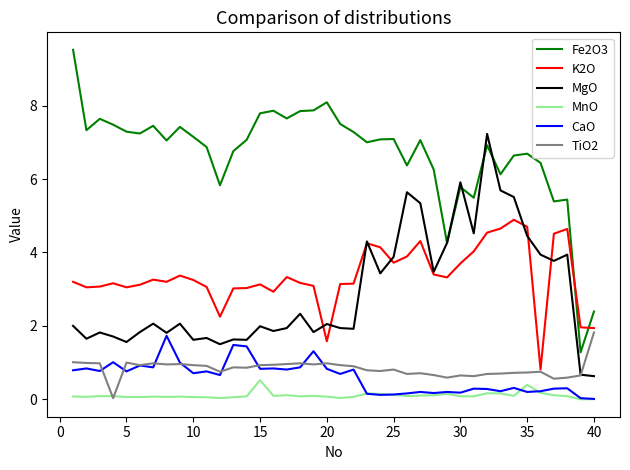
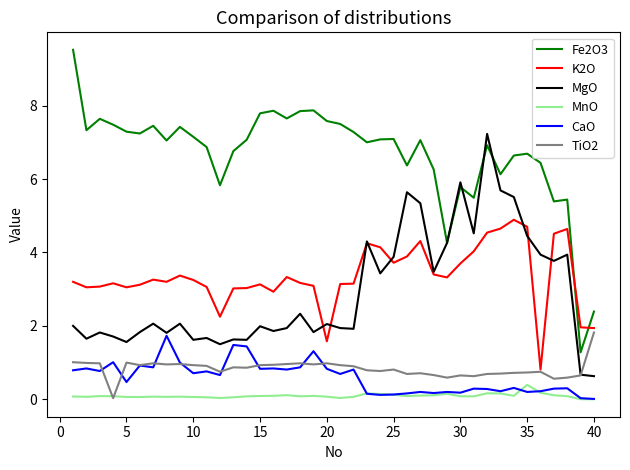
CaO, 5: 0.8 -> 0.5
MnO, 15: 0.5 -> 0.1
Fe2O3, 20: 8.1 -> 7.6
